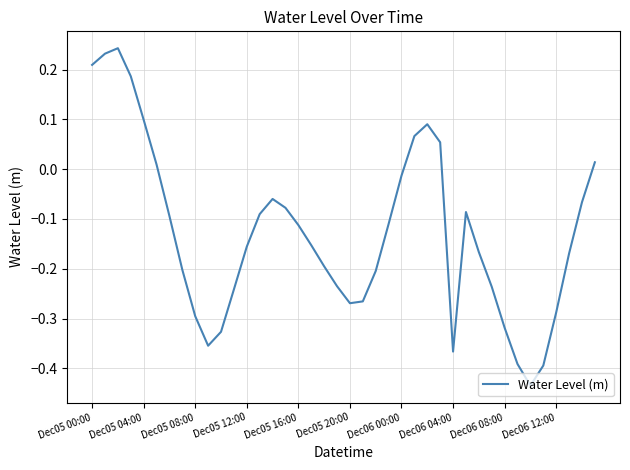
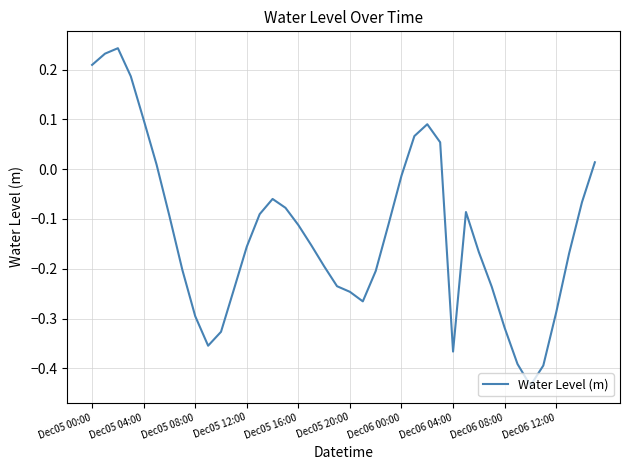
Dec05 20:00: -0.27 -> -0.25
